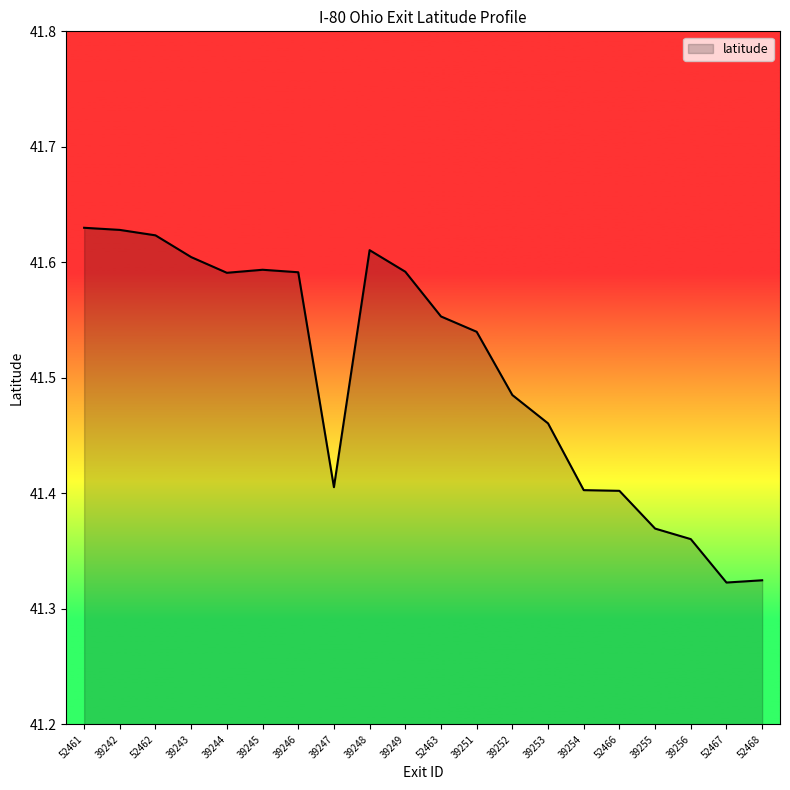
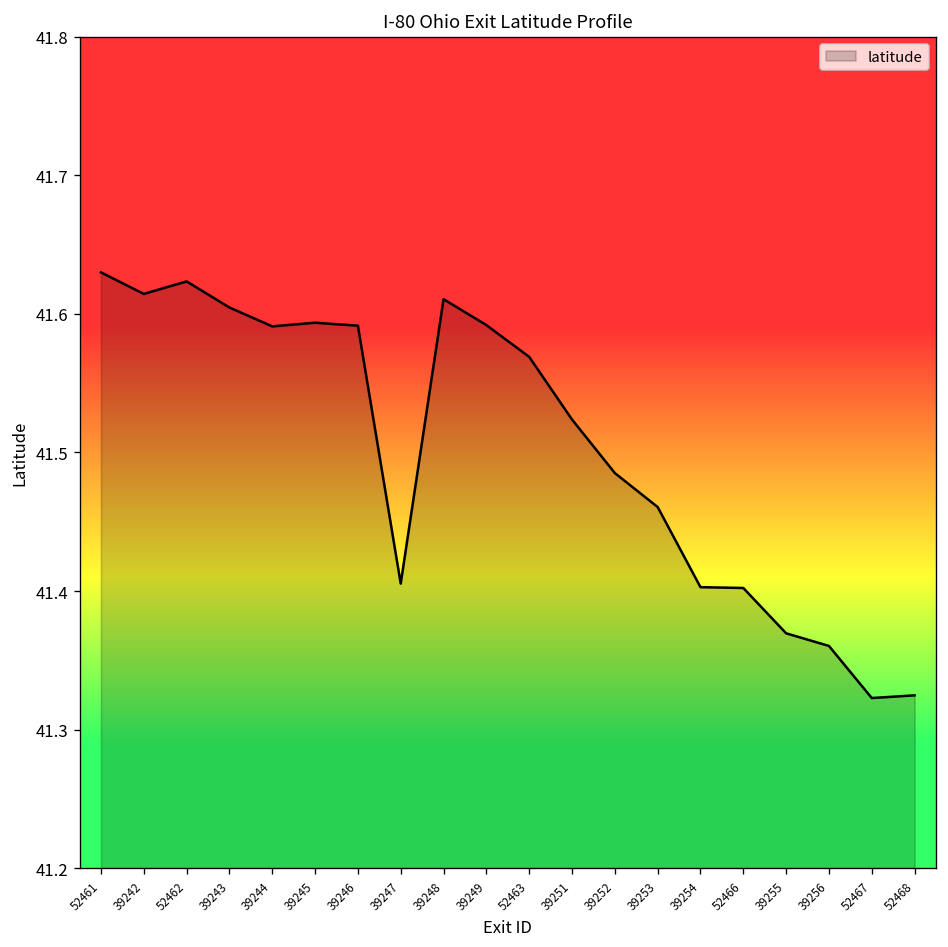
39242: 41.628 -> 41.614
52463: 41.553 -> 41.569
39251: 41.540 -> 41.524
